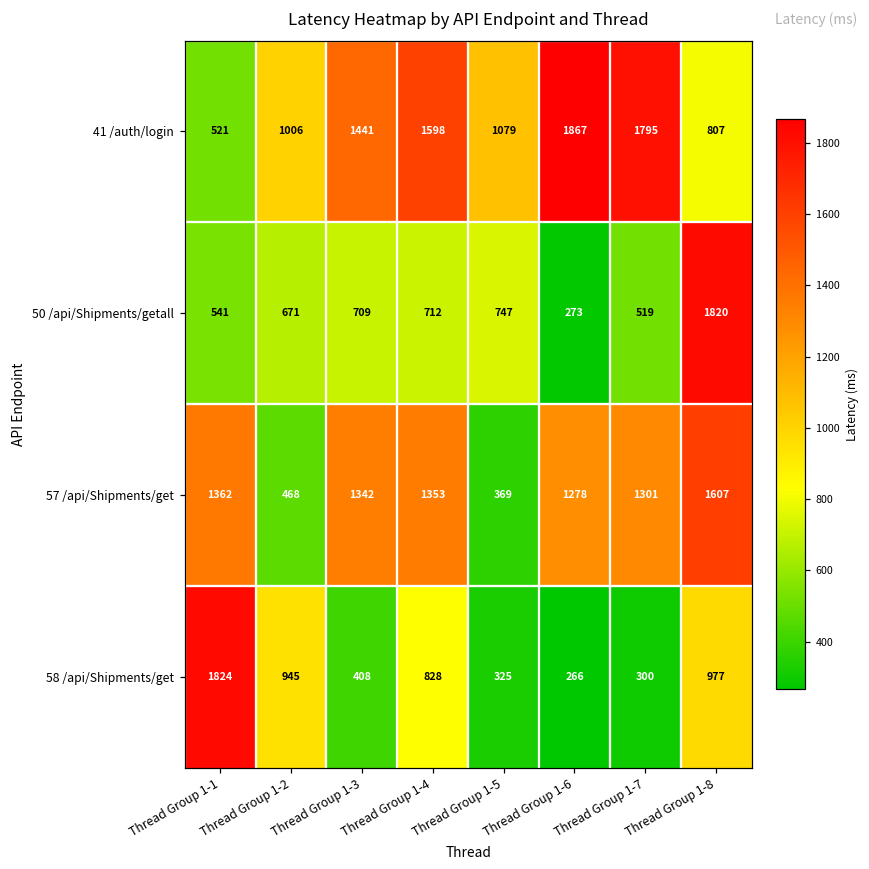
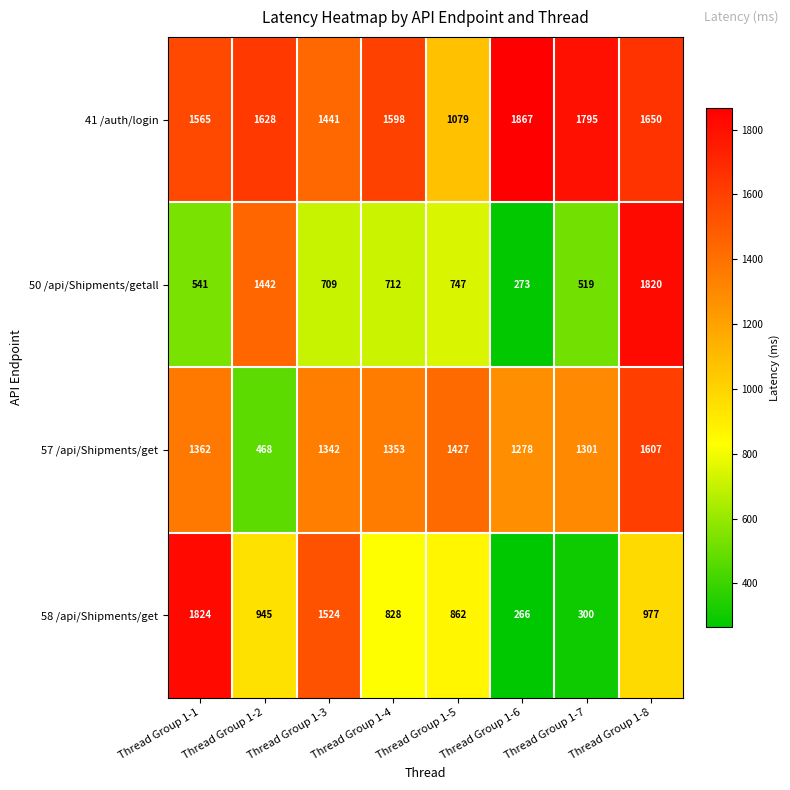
41 /auth/login, Thread Group 1-1: 521 -> 1565
41 /auth/login, Thread Group 1-2: 1006 -> 1628
41 /auth/login, Thread Group 1-8: 807 -> 1650
50 /api/Shipments/getall, Thread Group 1-2: 671 -> 1442
57 /api/Shipments/get, Thread Group 1-5: 369 -> 1427
58 /api/Shipments/get, Thread Group 1-3: 408 -> 1524
58 /api/Shipments/get, Thread Group 1-5: 325 -> 862
